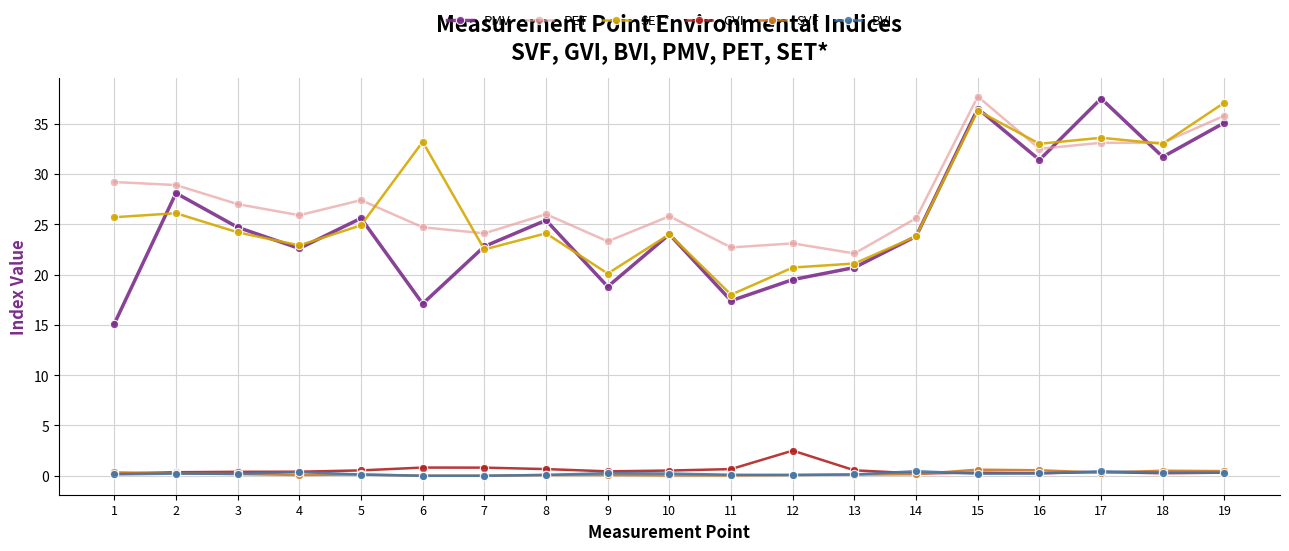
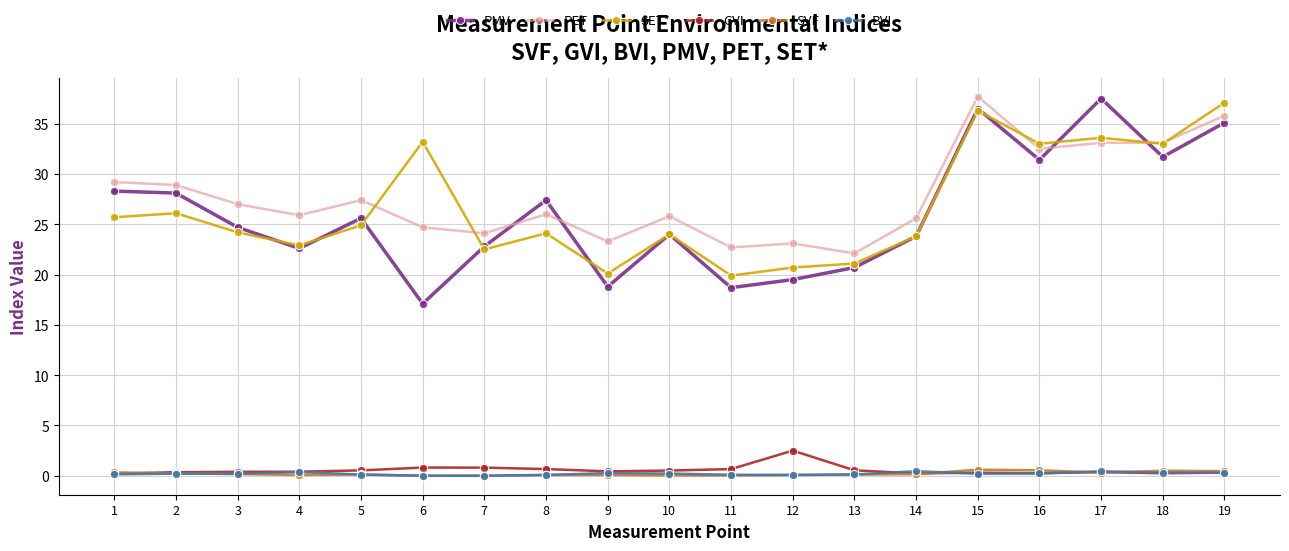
PMV, 1: 15.1 -> 28.3
PMV, 8: 25.4 -> 27.4
PMV, 11: 17.4 -> 18.7
SET*, 11: 18.0 -> 19.9
